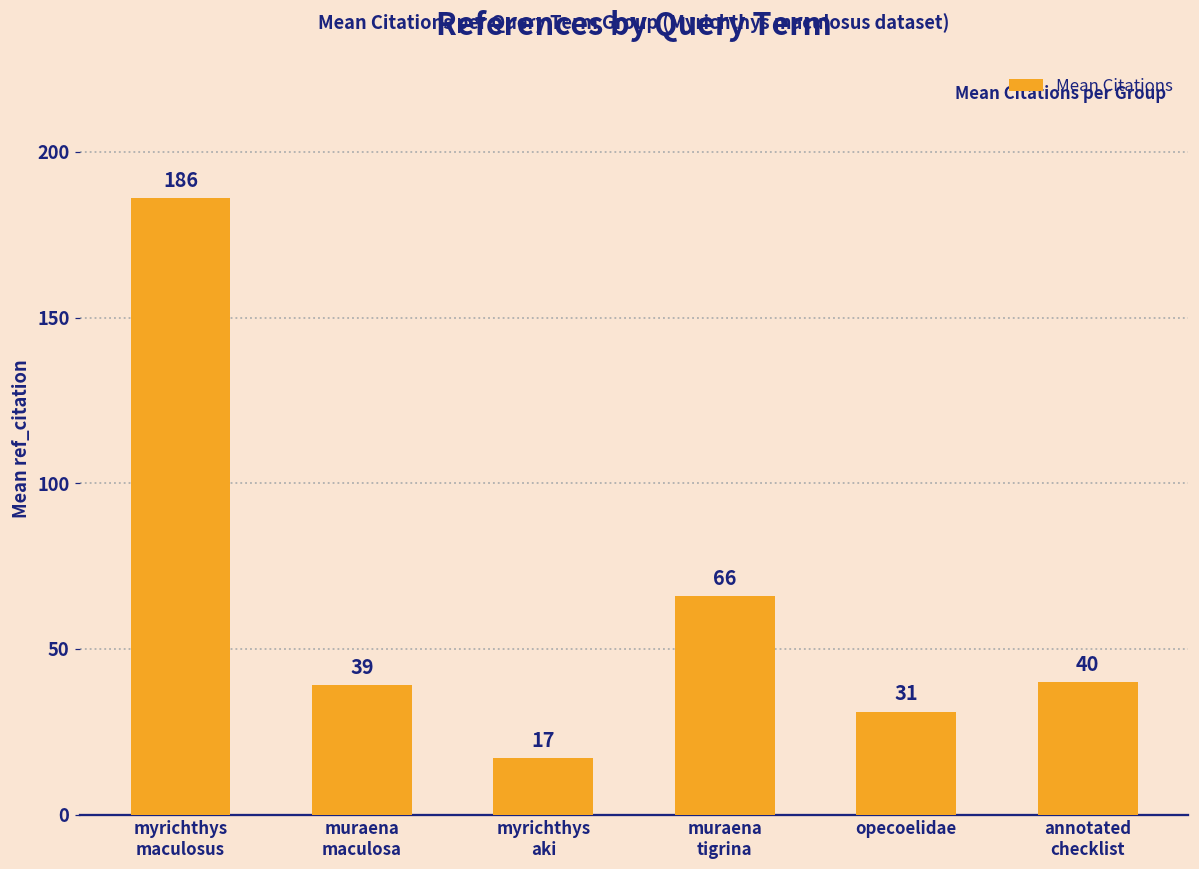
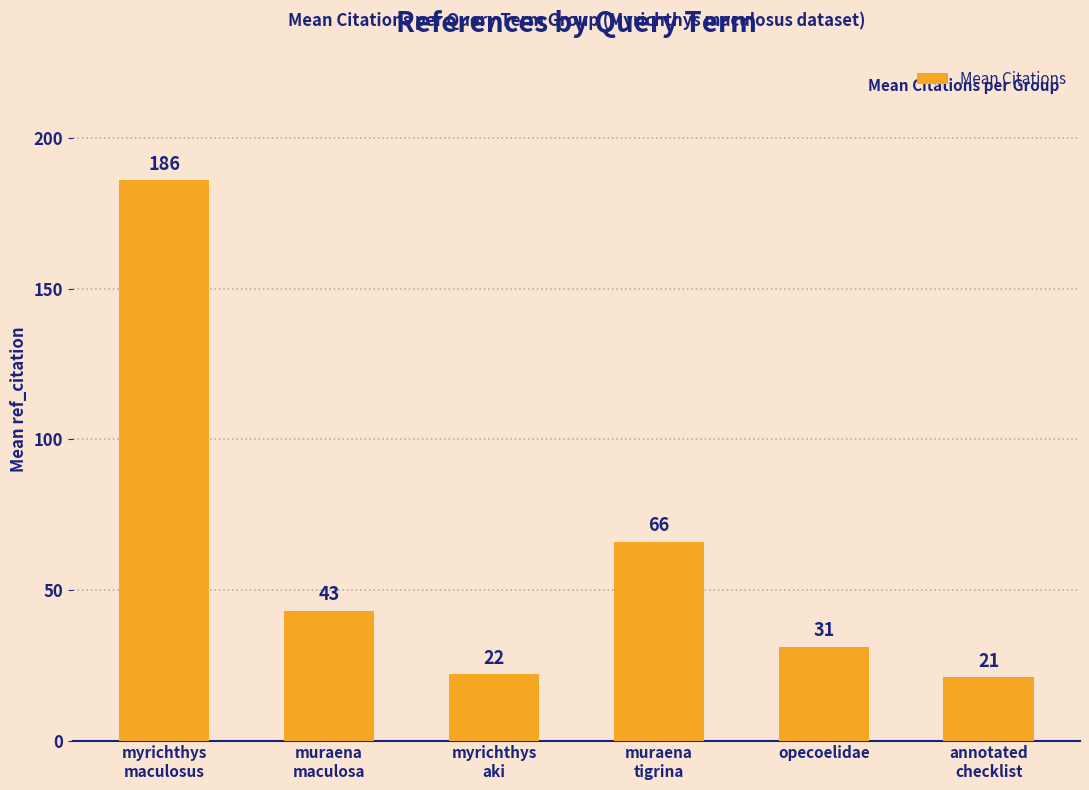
muraena maculosa: 39 -> 43
myrichthys aki: 17 -> 22
annotated checklist: 40 -> 21
